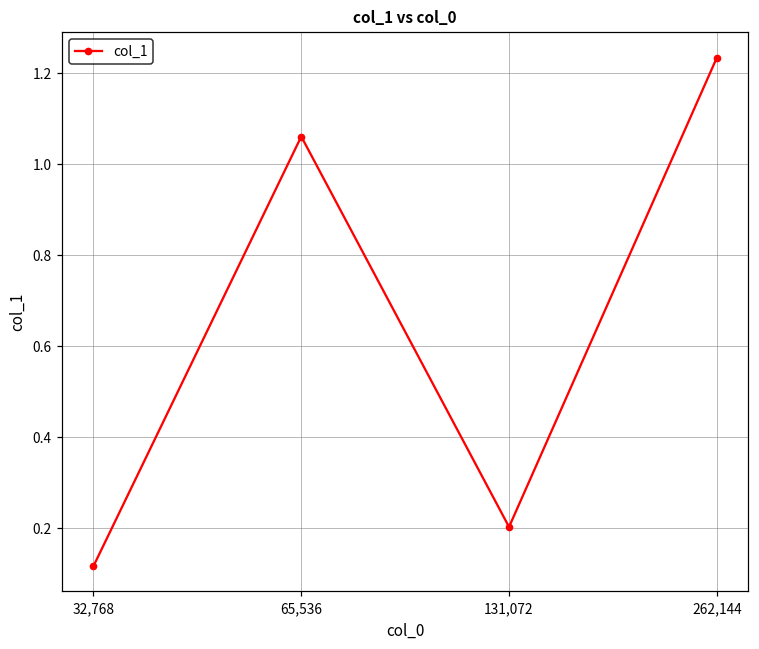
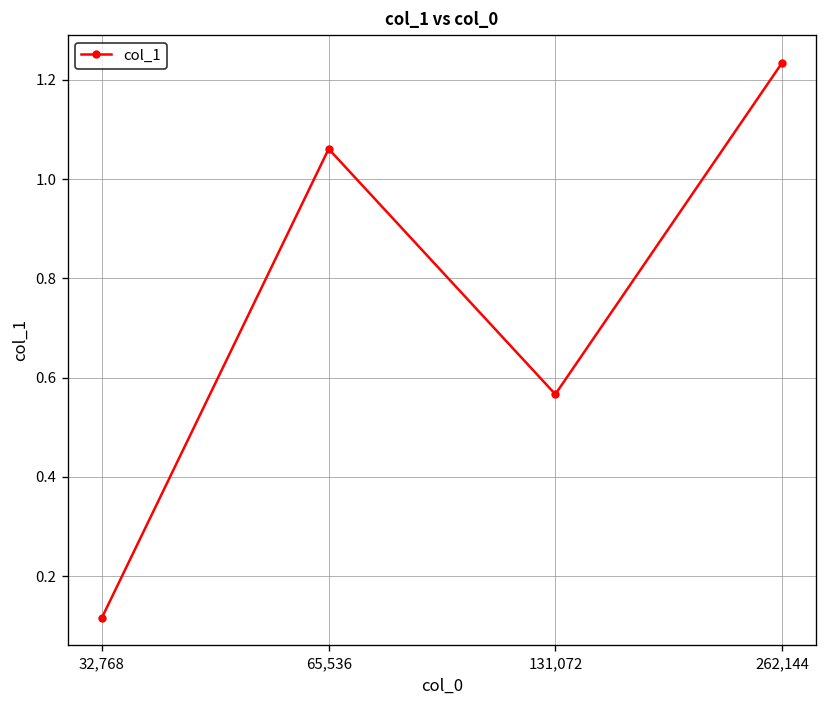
131,072: 0.20 -> 0.57
